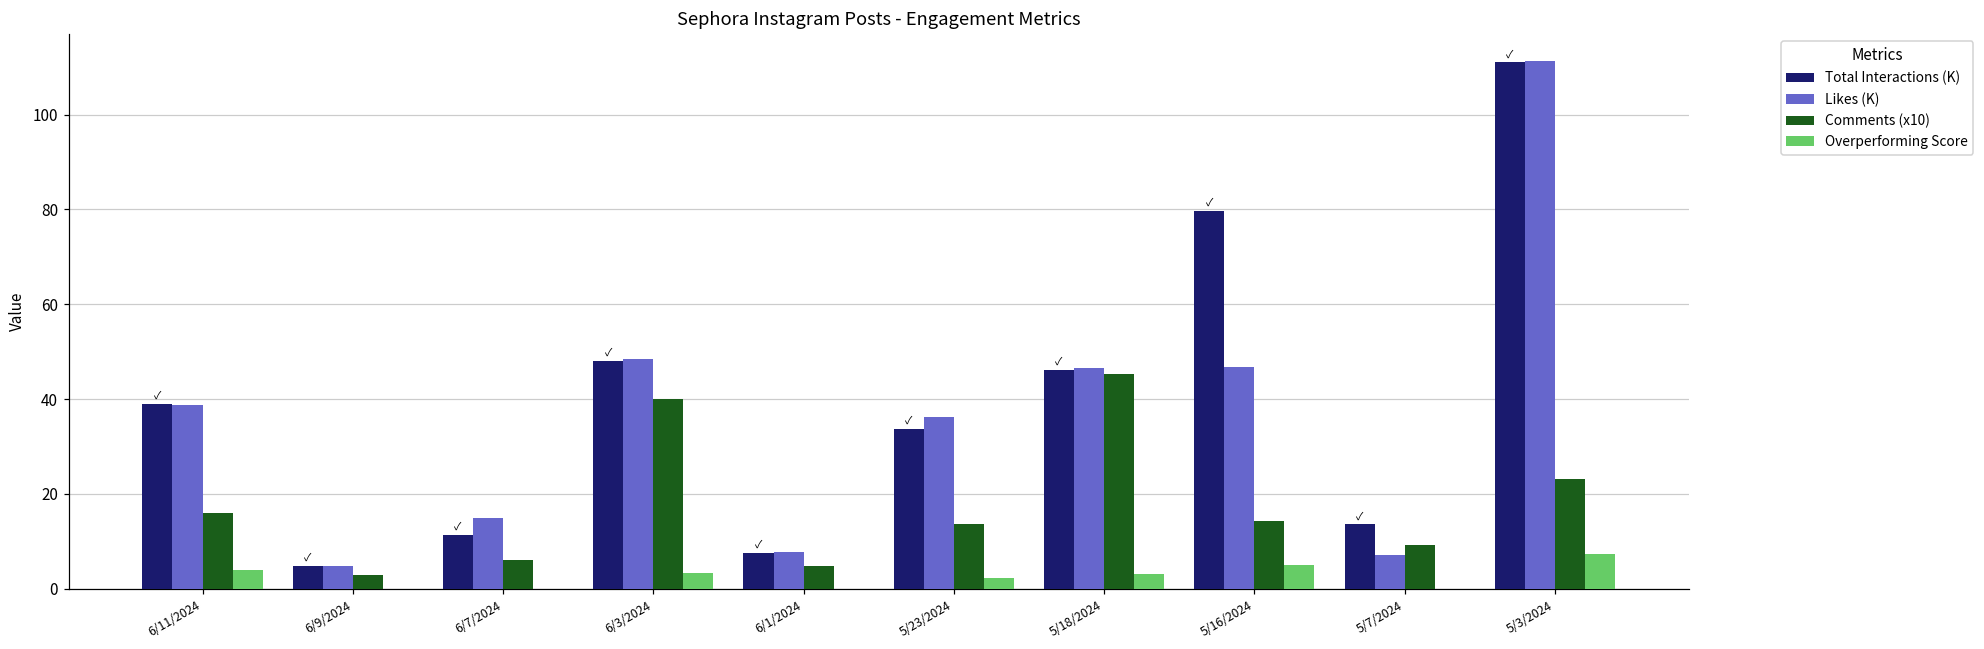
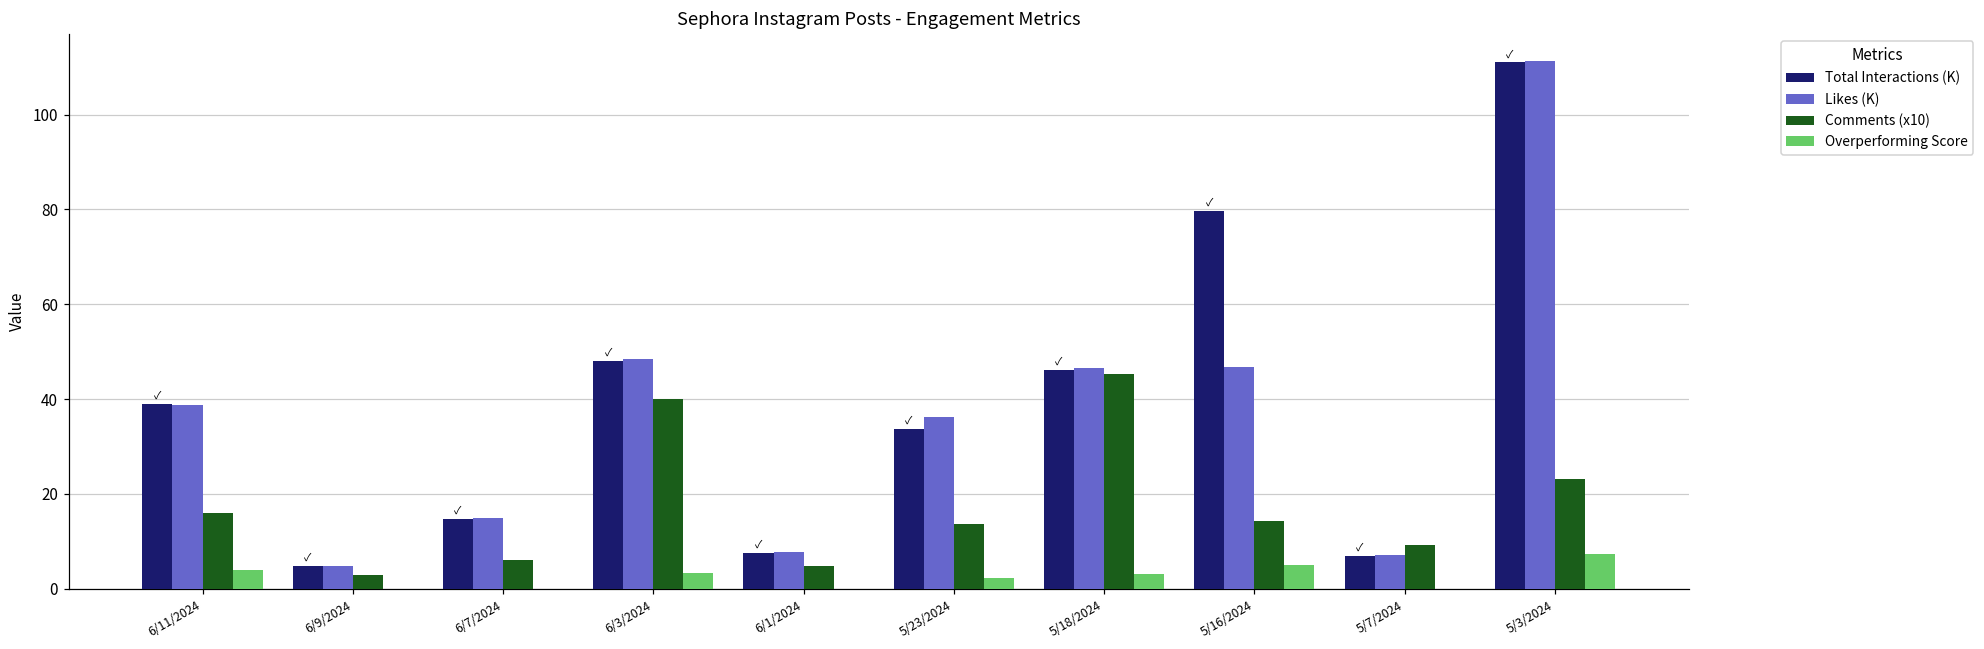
Total Interactions (K), 6/7/2024: 11 -> 15
Total Interactions (K), 5/7/2024: 14 -> 7
